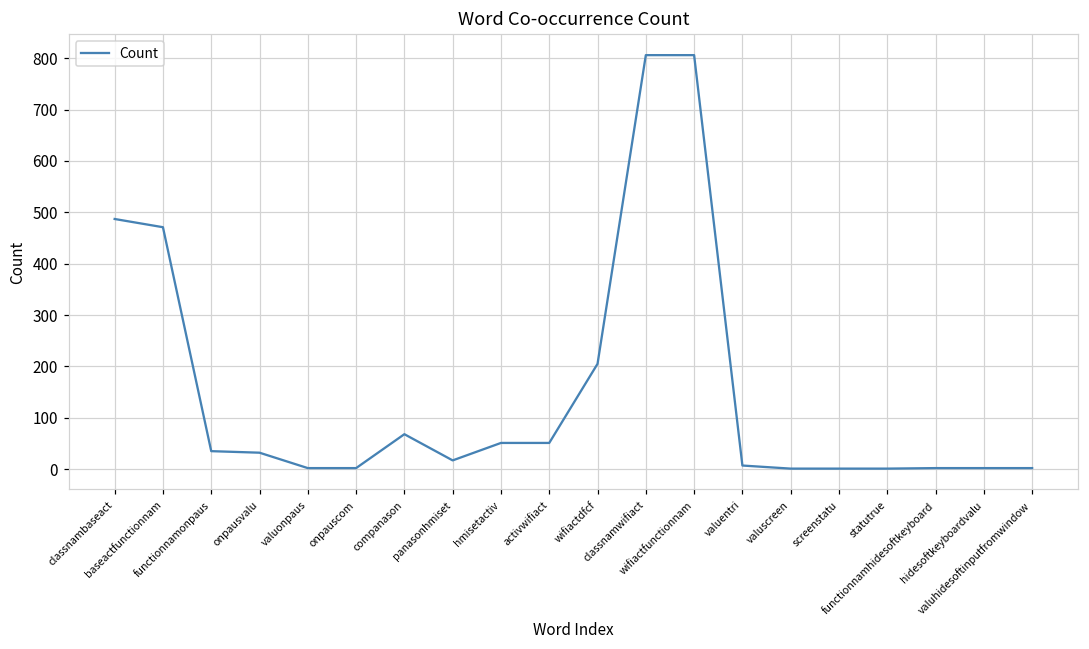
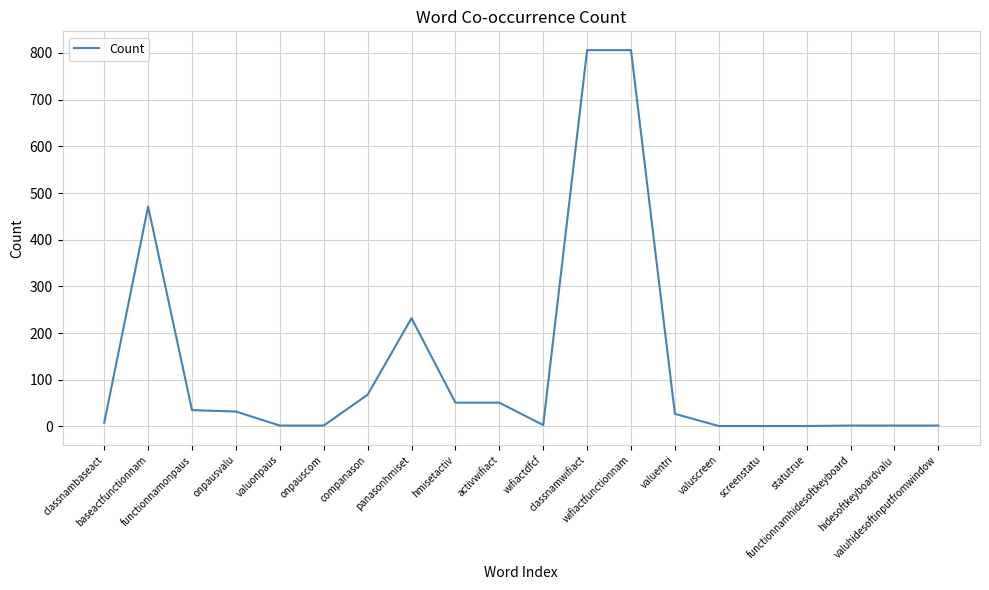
classnambaseact: 490 -> 10
panasonhmiset: 20 -> 230
wifiactdfcf: 210 -> 0
valuentri: 10 -> 30
